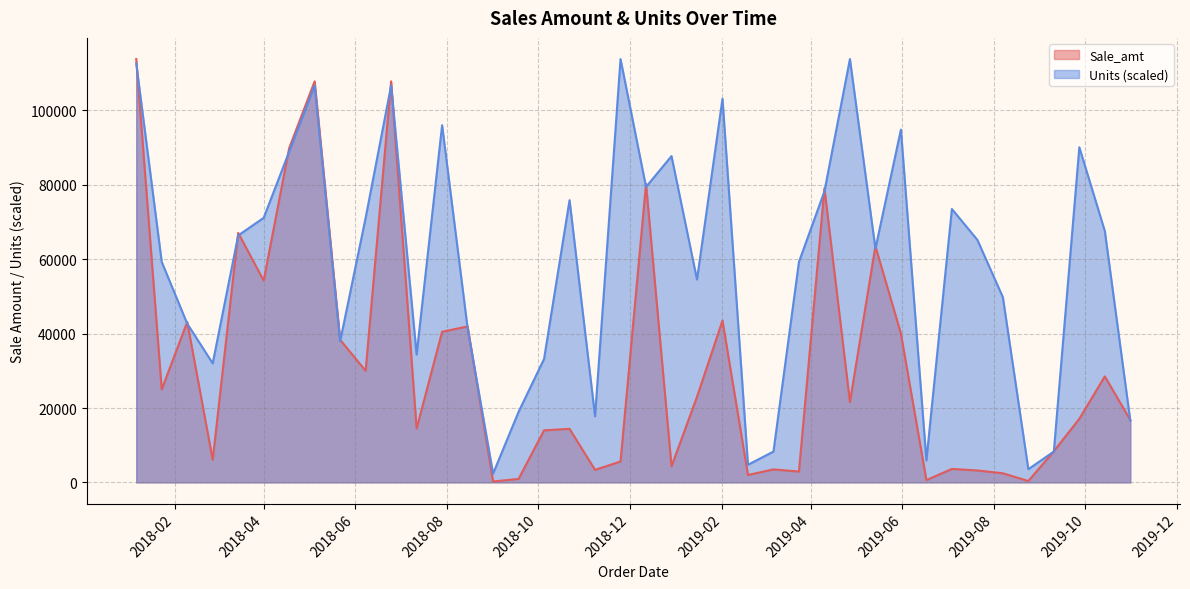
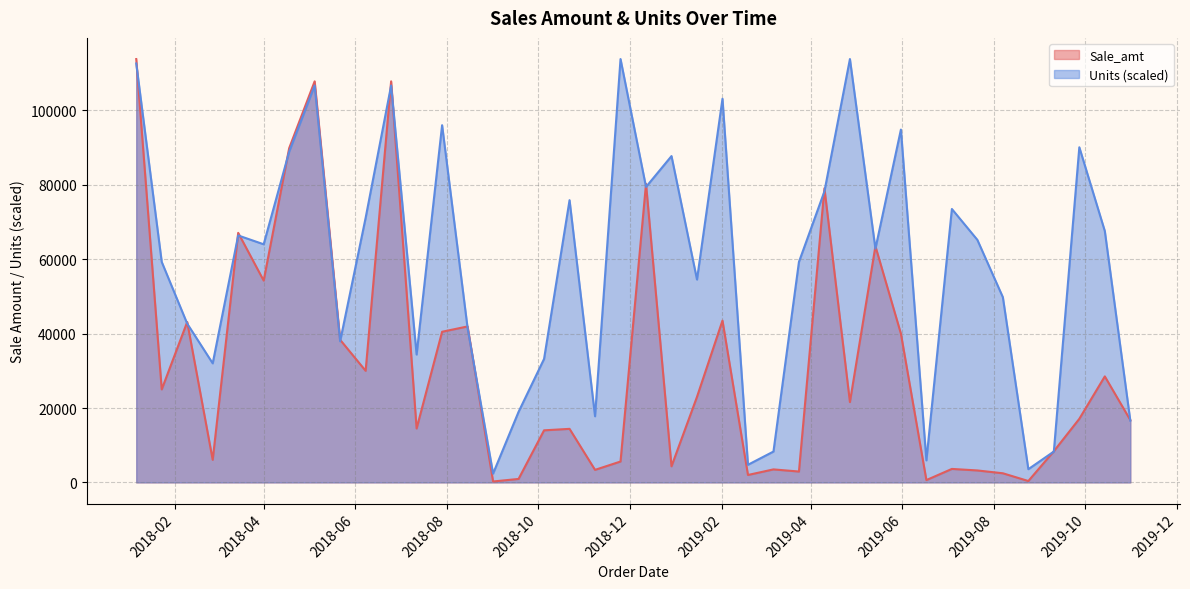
Units (scaled), 2018-04: 71000 -> 64000
